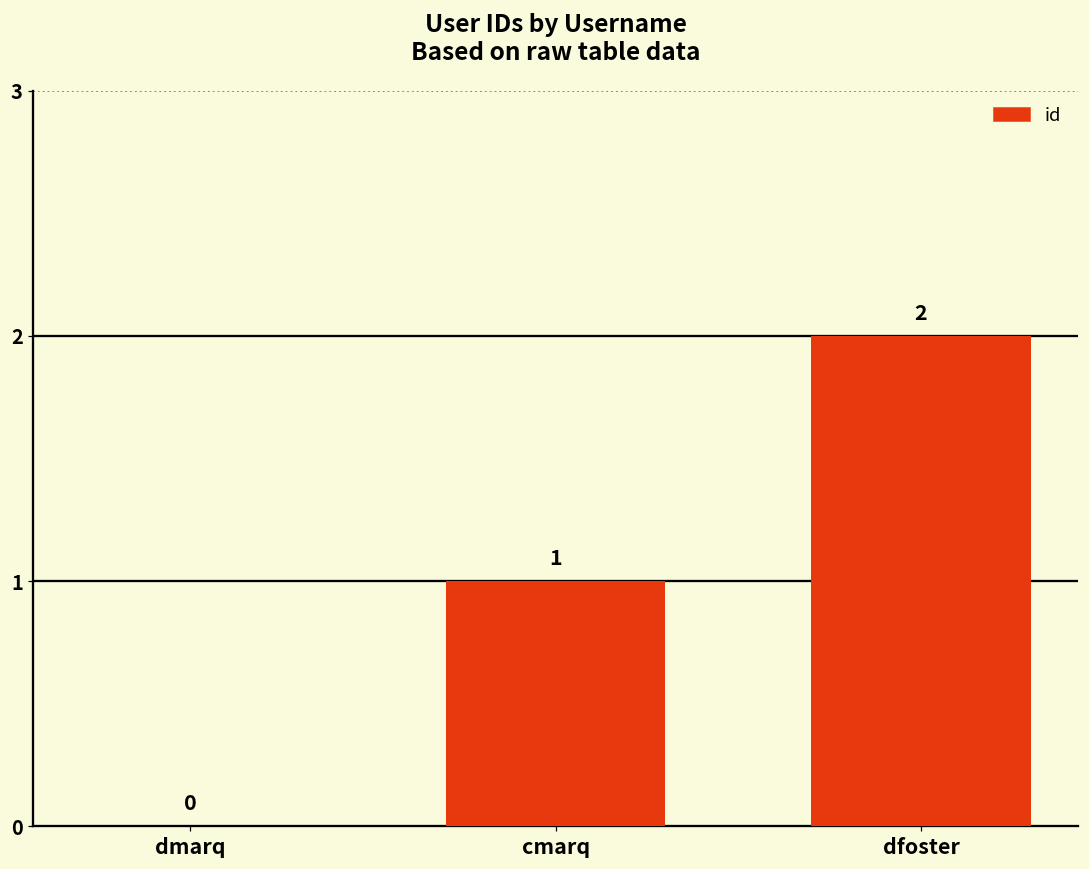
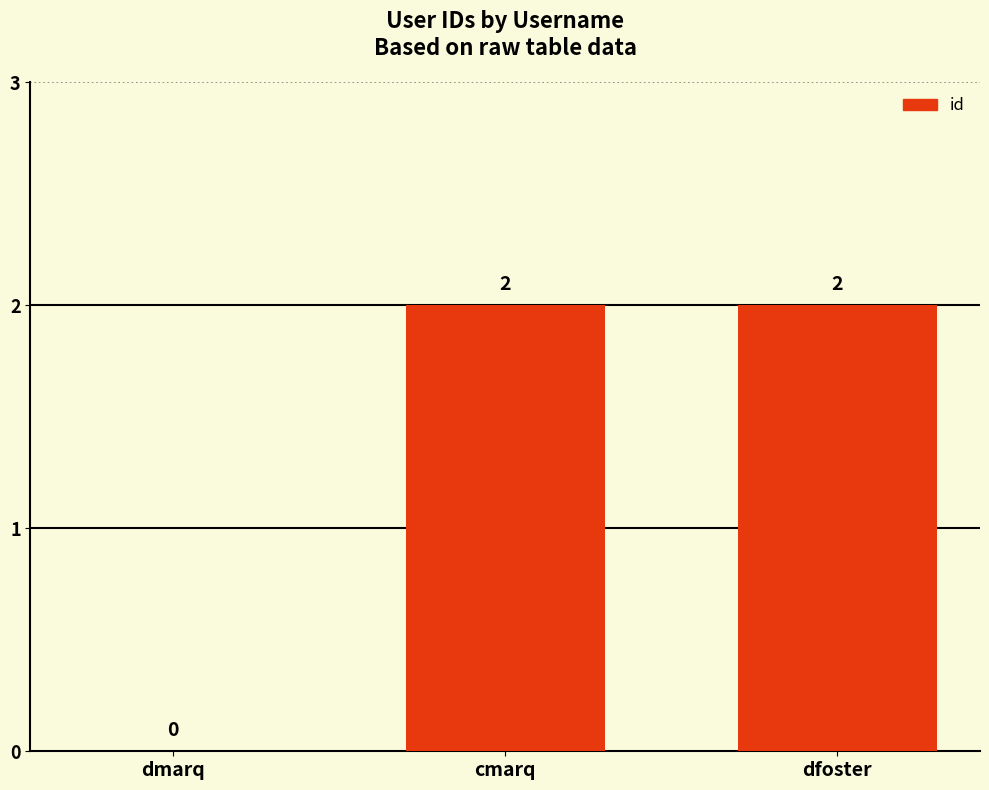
cmarq: 1 -> 2
